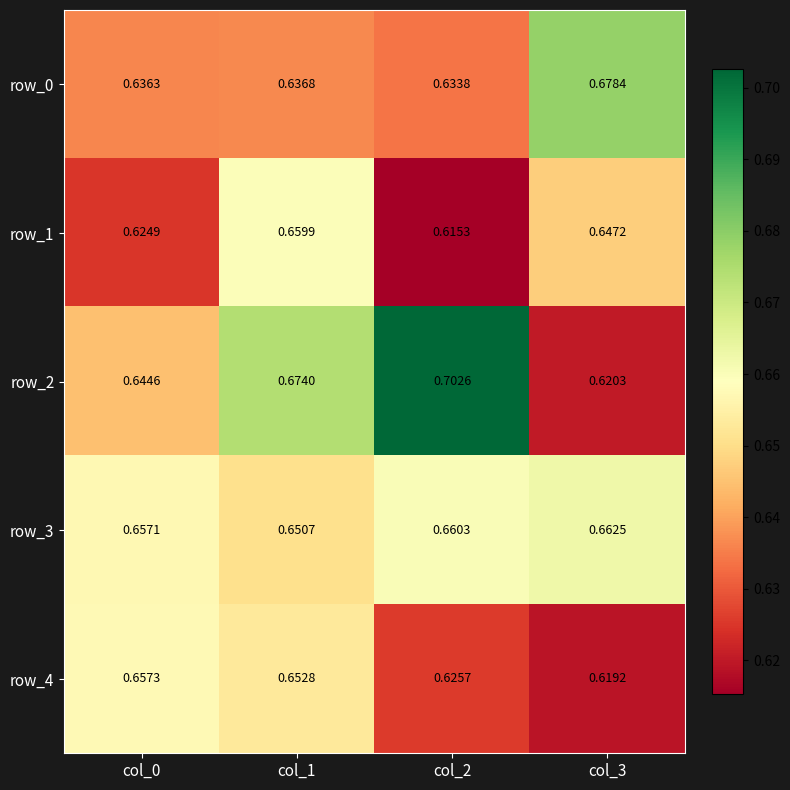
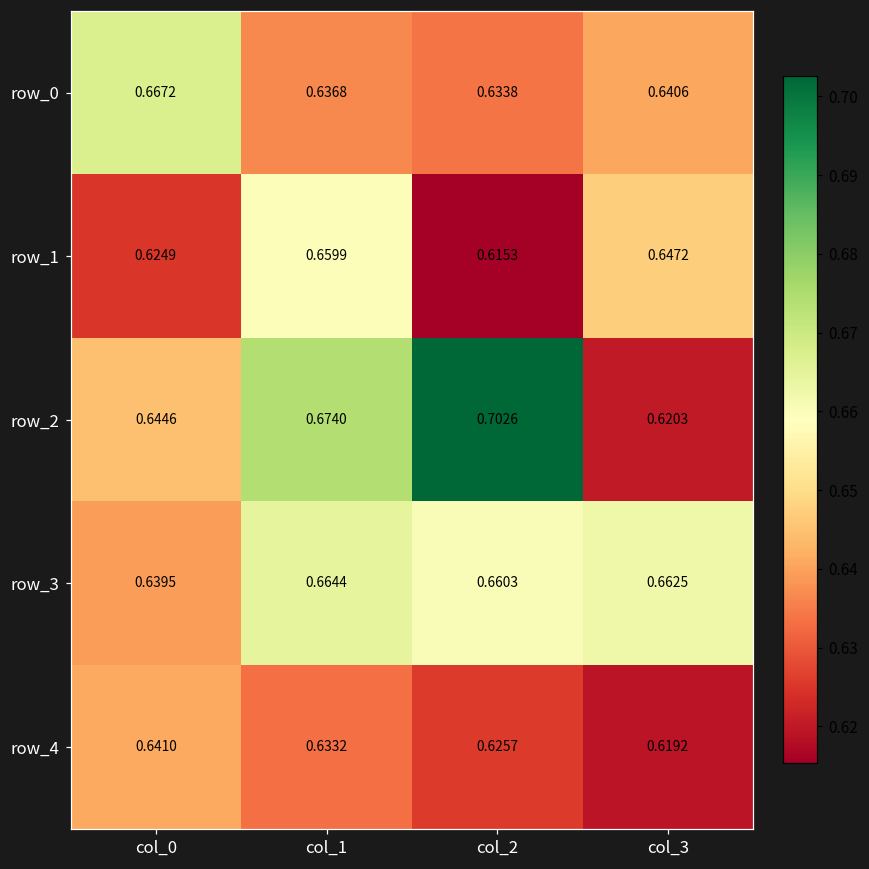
row_0, col_0: 0.6363 -> 0.6672
row_0, col_3: 0.6784 -> 0.6406
row_3, col_0: 0.6571 -> 0.6395
row_3, col_1: 0.6507 -> 0.6644
row_4, col_0: 0.6573 -> 0.6410
row_4, col_1: 0.6528 -> 0.6332
